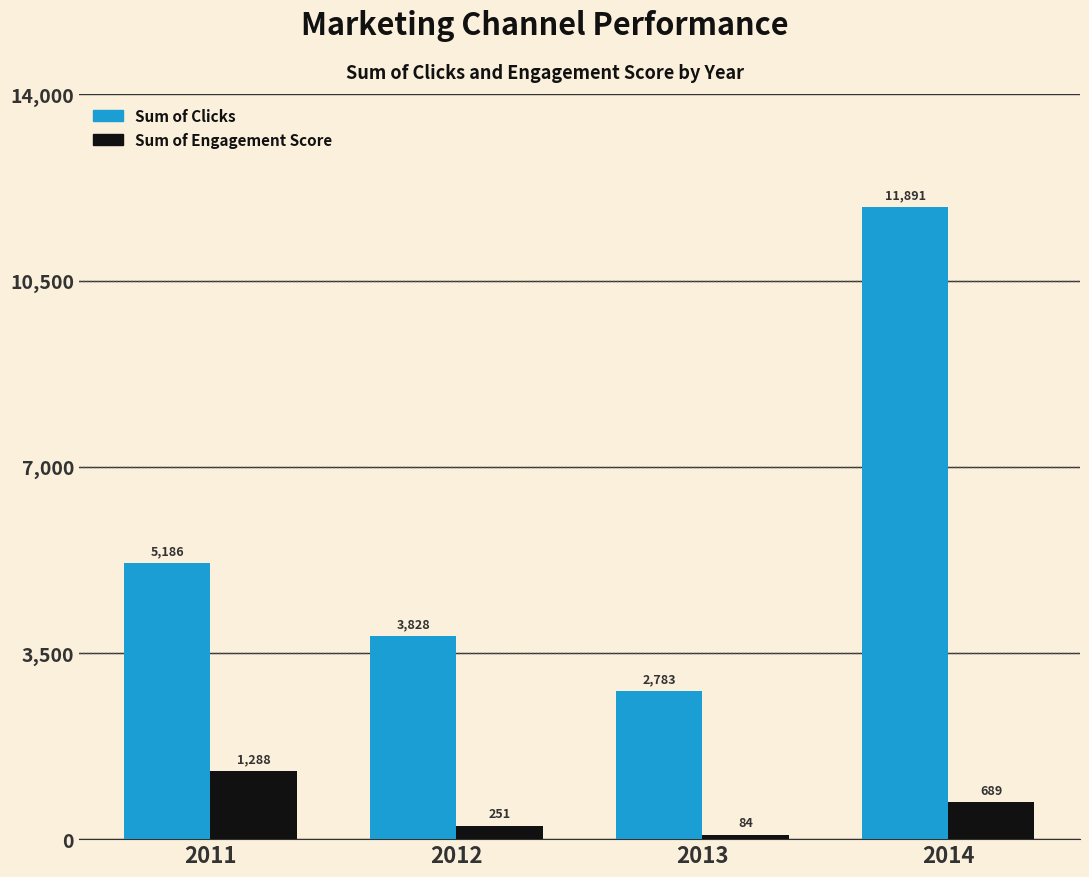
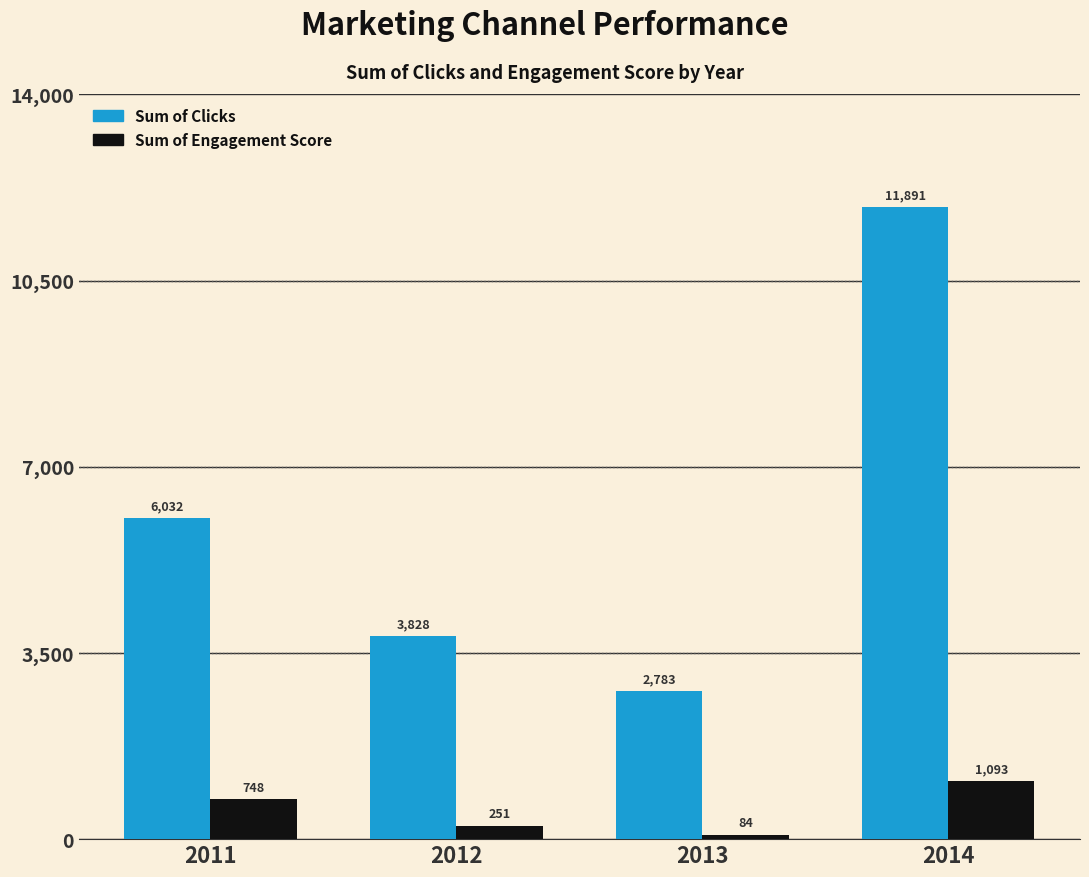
Sum of Clicks, 2011: 5,186 -> 6,032
Sum of Engagement Score, 2011: 1,288 -> 748
Sum of Engagement Score, 2014: 689 -> 1,093
